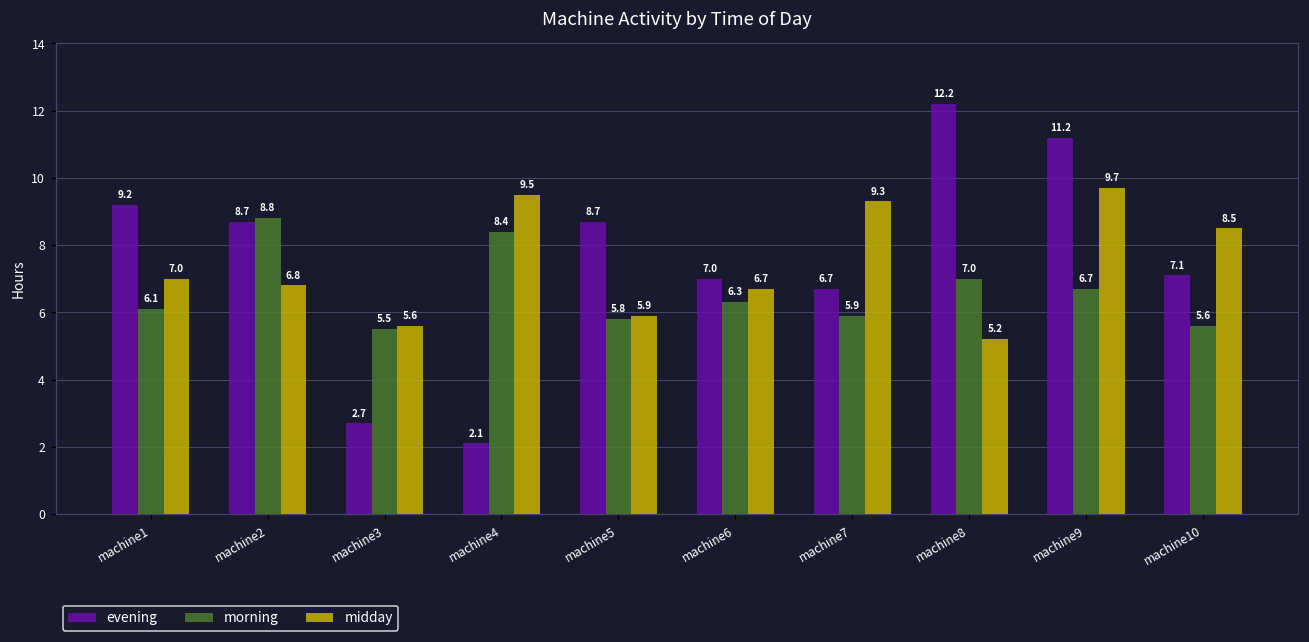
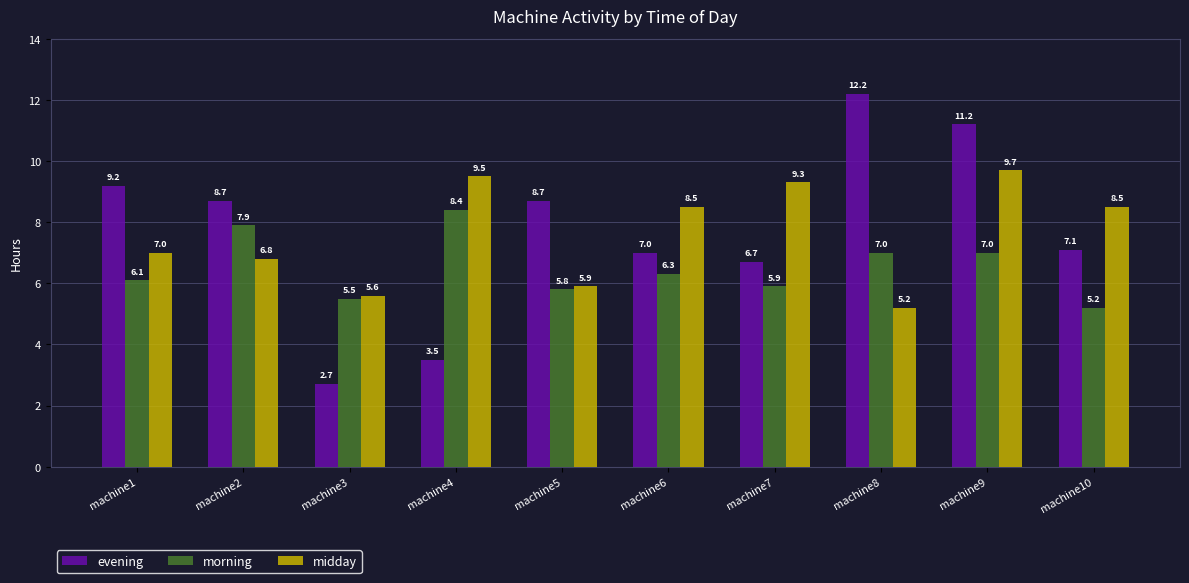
morning, machine2: 8.8 -> 7.9
evening, machine4: 2.1 -> 3.5
midday, machine6: 6.7 -> 8.5
morning, machine9: 6.7 -> 7.0
morning, machine10: 5.6 -> 5.2
